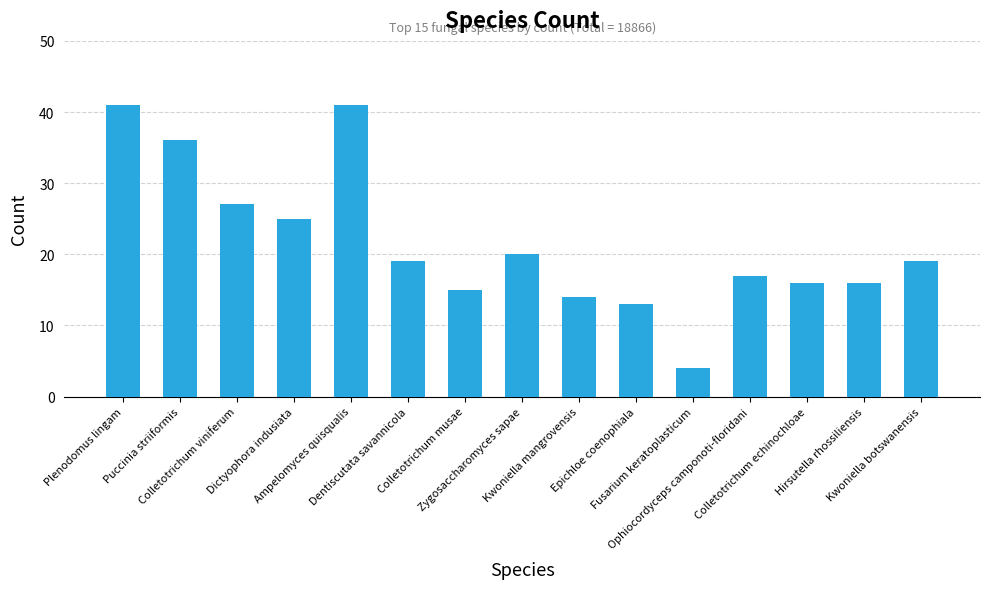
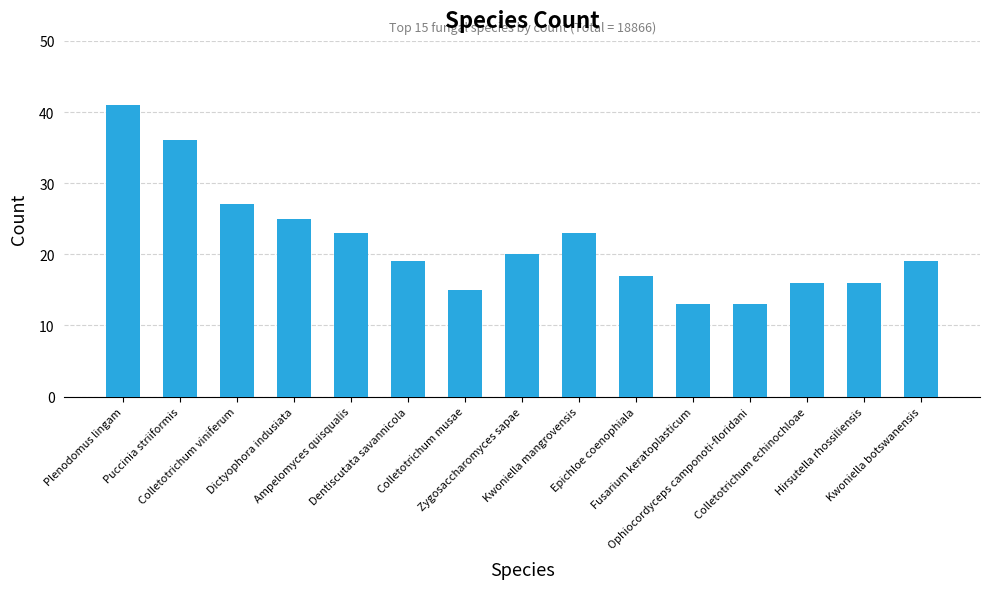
Ampelomyces quisqualis: 41 -> 23
Kwoniella mangrovensis: 14 -> 23
Epichloe coenophiala: 13 -> 17
Fusarium keratoplasticum: 4 -> 13
Ophiocordyceps camponoti-floridani: 17 -> 13
